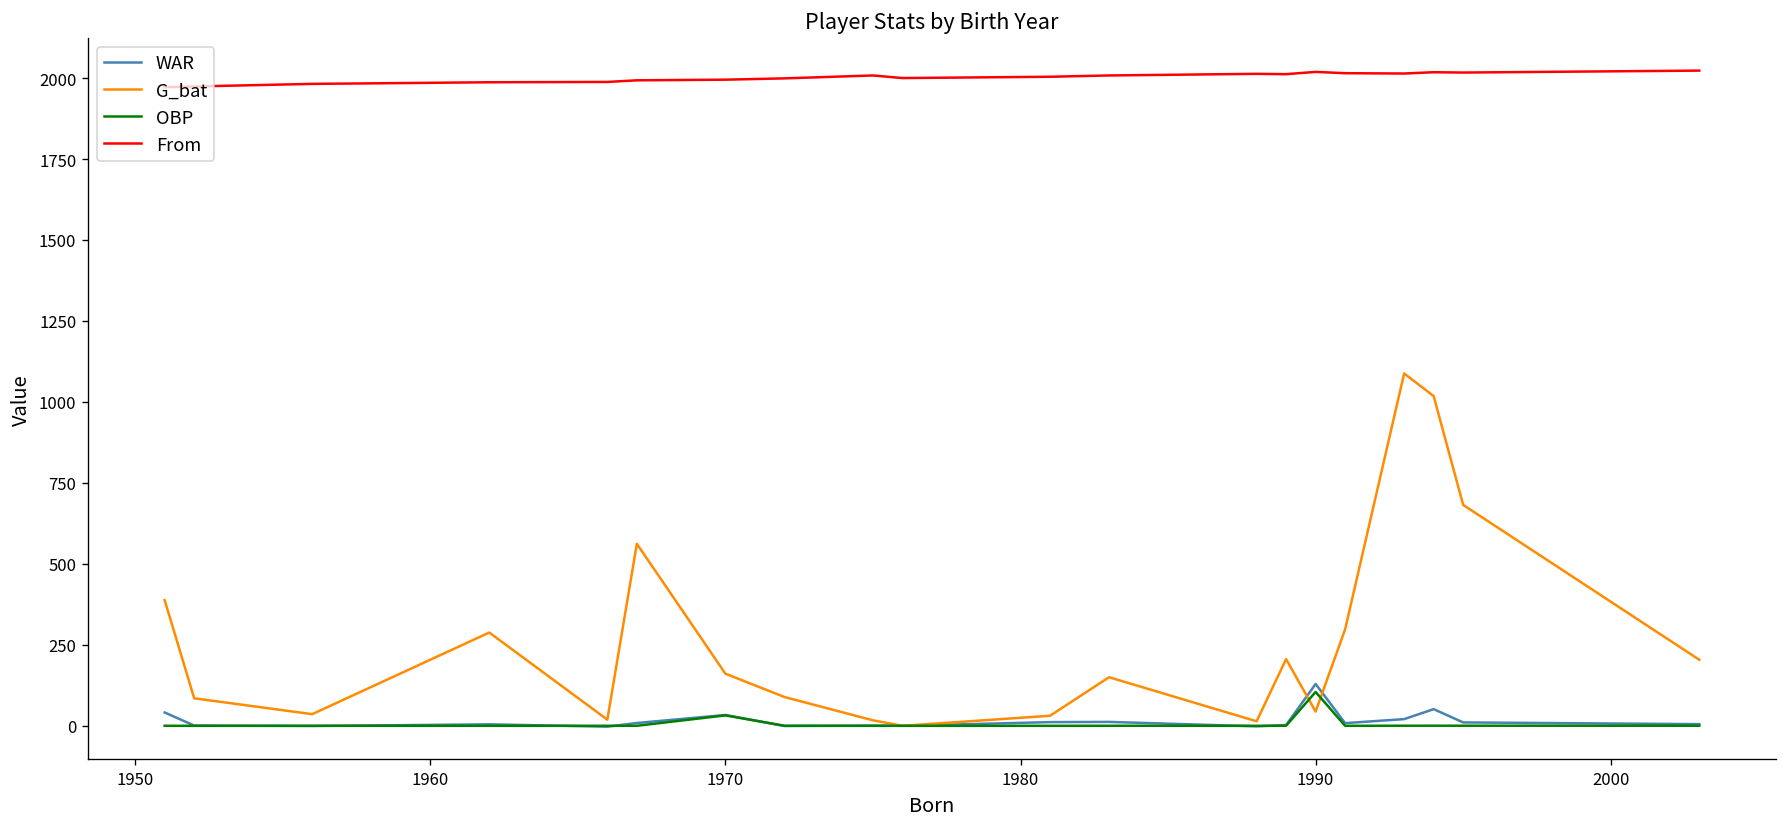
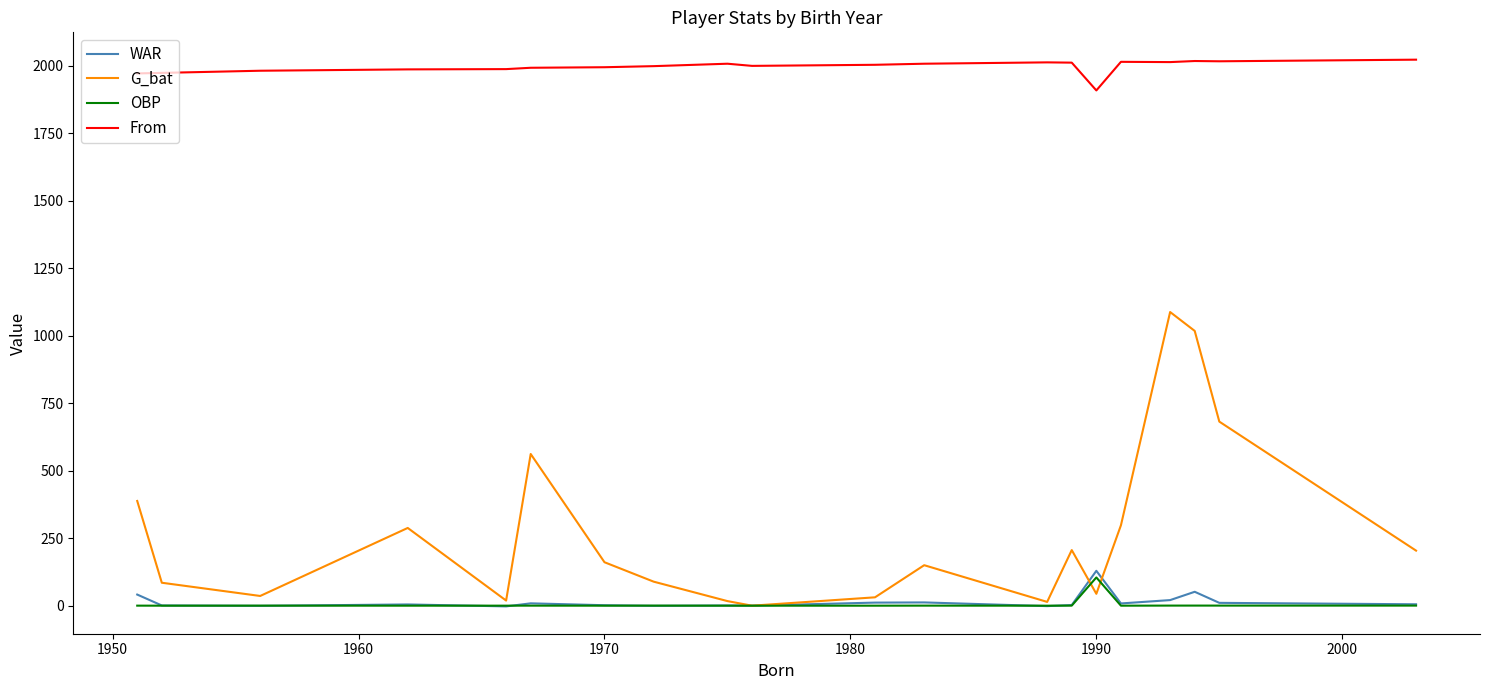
WAR, 1970: 30 -> 0
OBP, 1970: 30 -> 0
From, 1990: 2020 -> 1910
